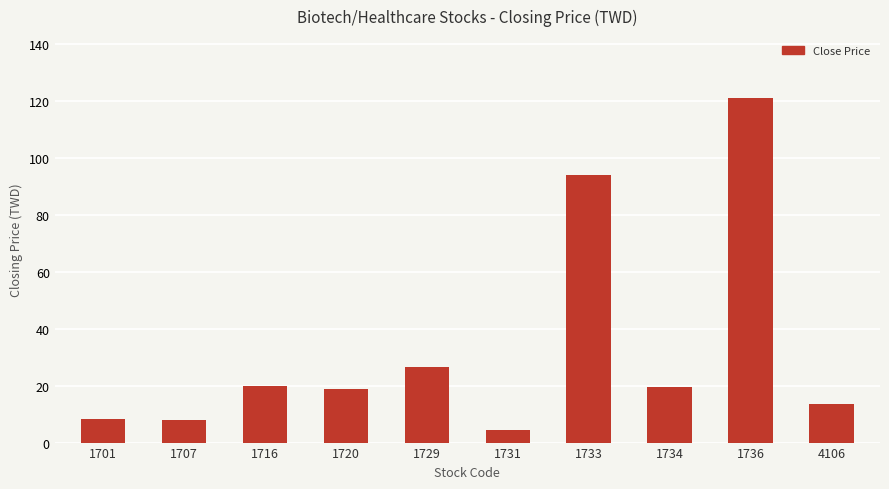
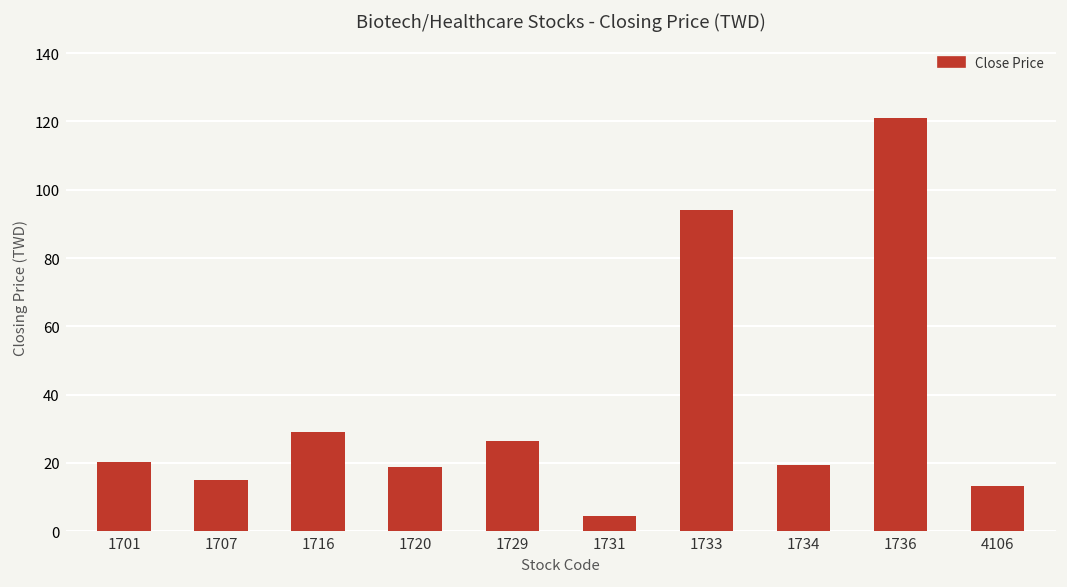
1701: 8 -> 20
1707: 8 -> 15
1716: 20 -> 29
